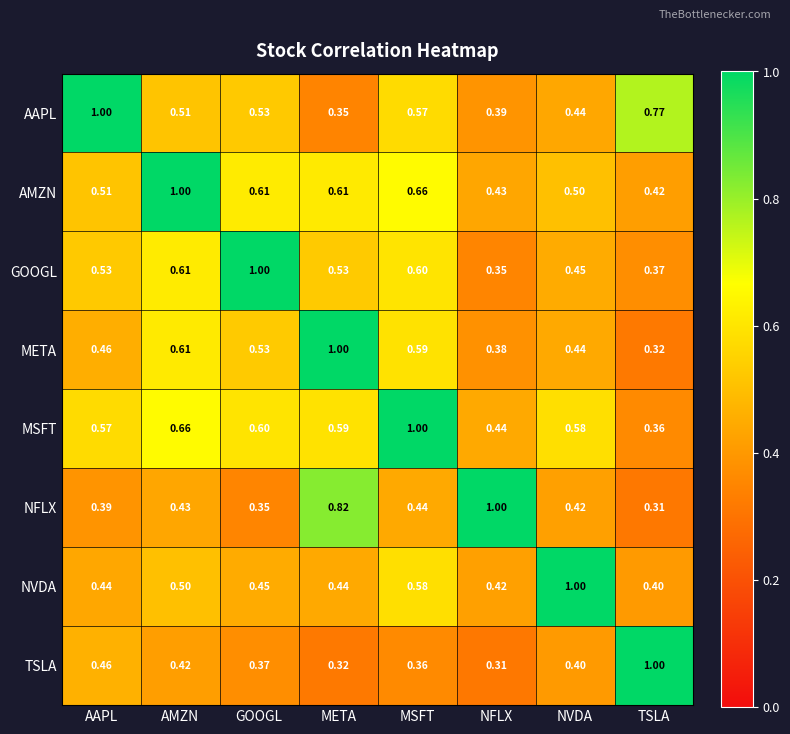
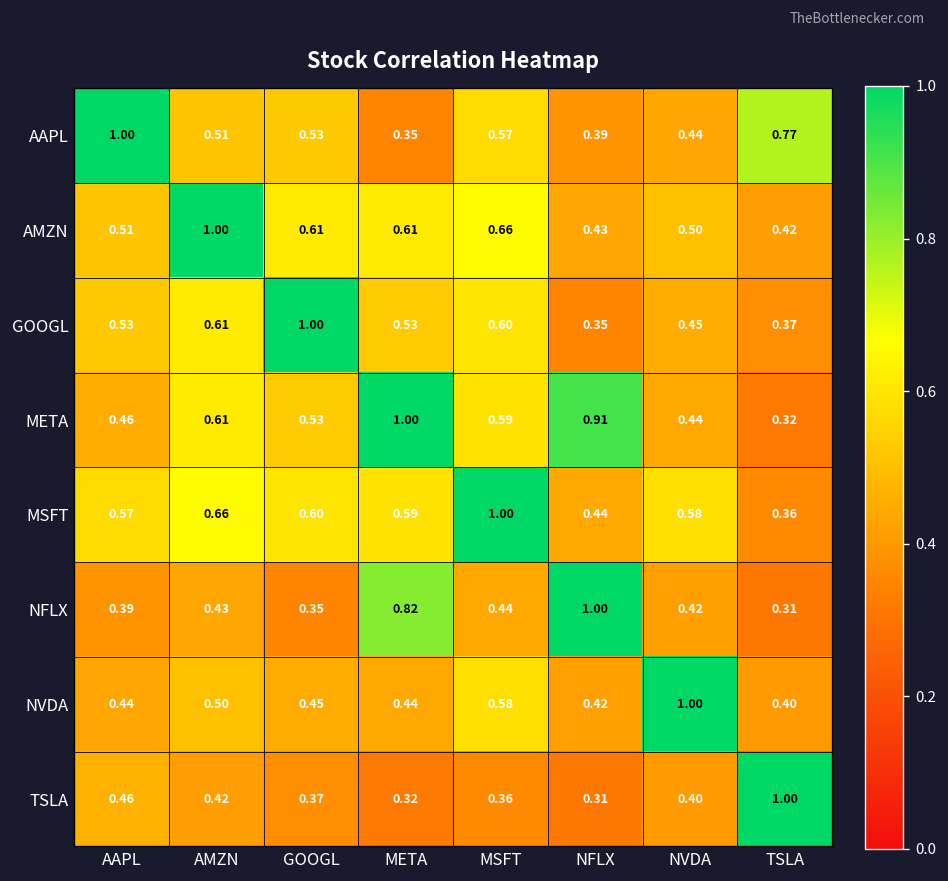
META, NFLX: 0.38 -> 0.91
